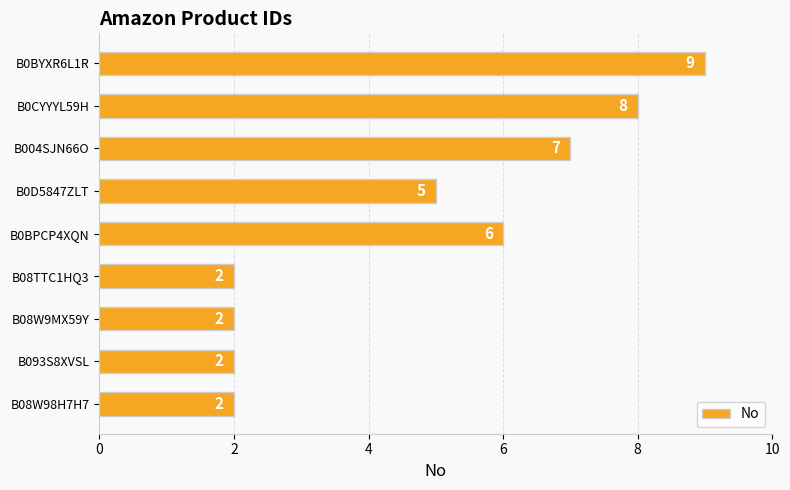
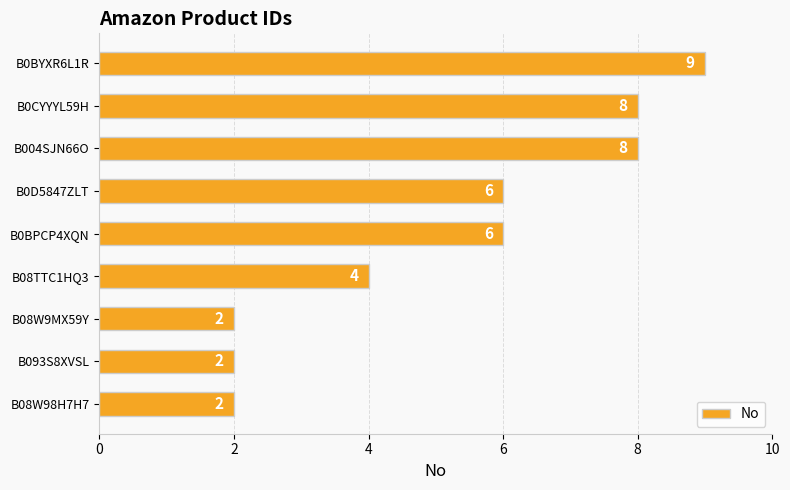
B004SJN66O: 7 -> 8
B0D5847ZLT: 5 -> 6
B08TTC1HQ3: 2 -> 4
